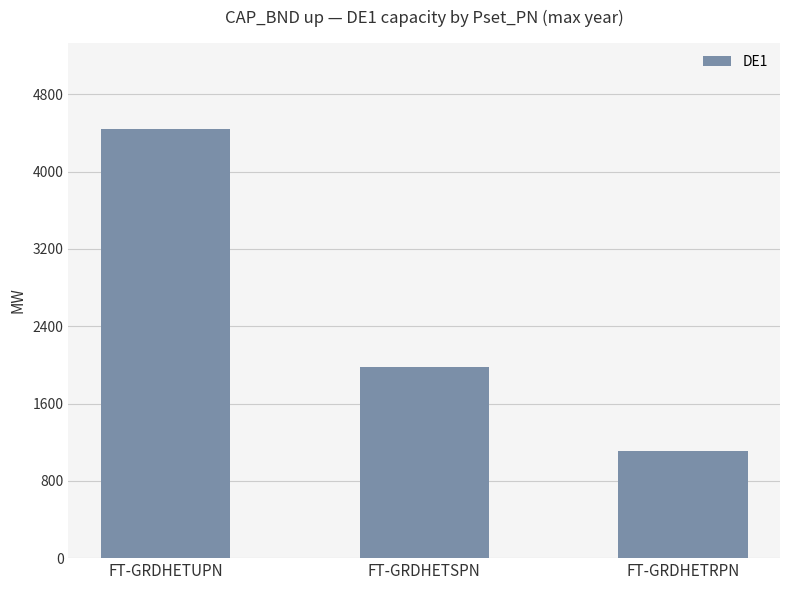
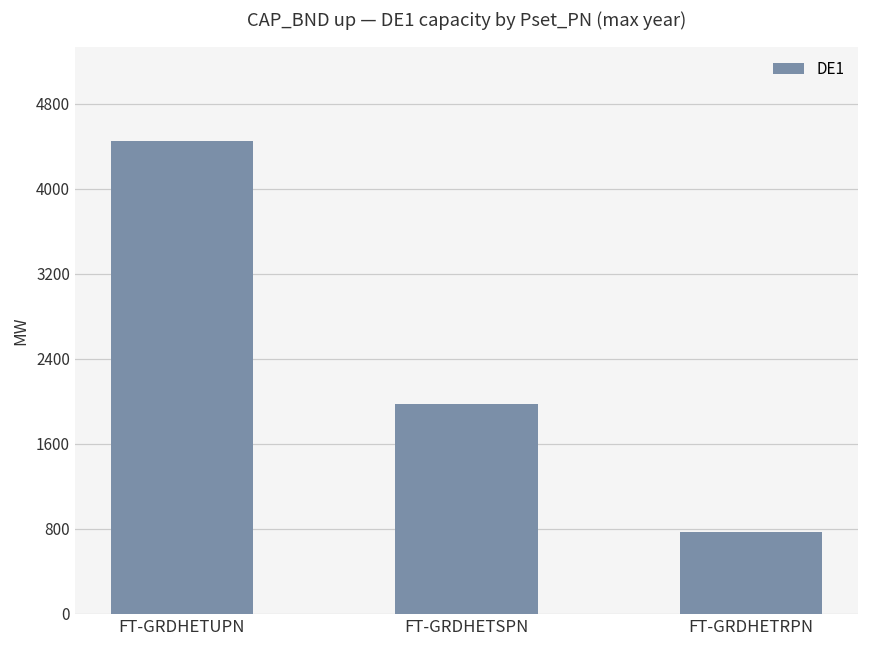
FT-GRDHETRPN: 1100 -> 800
